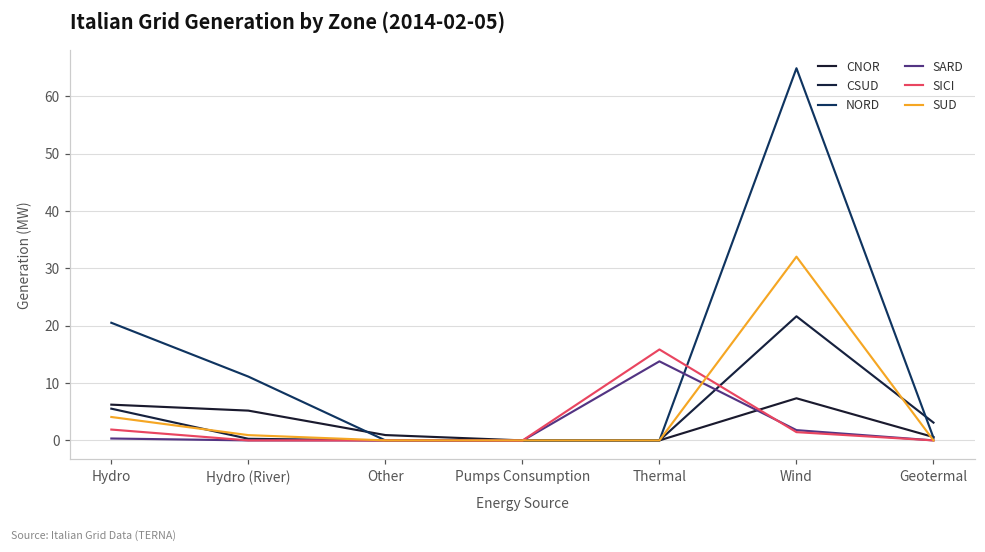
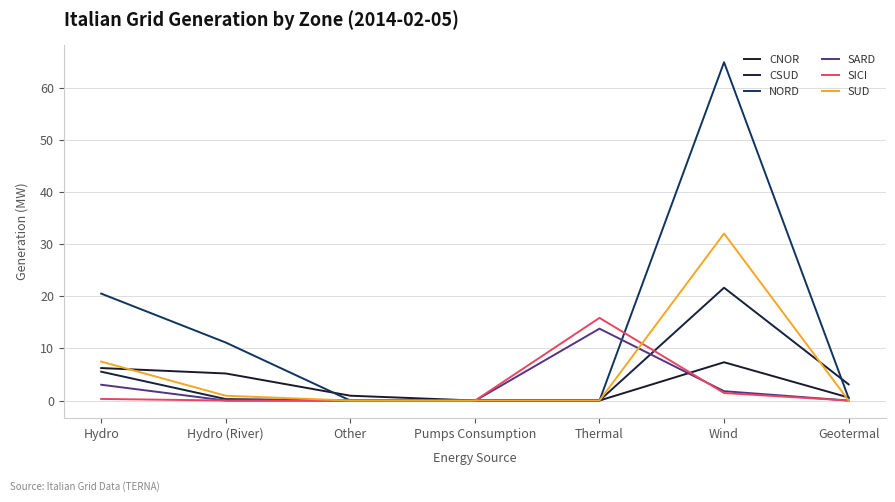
SARD, Hydro: 0 -> 3
SICI, Hydro: 2 -> 0
SUD, Hydro: 4 -> 7
